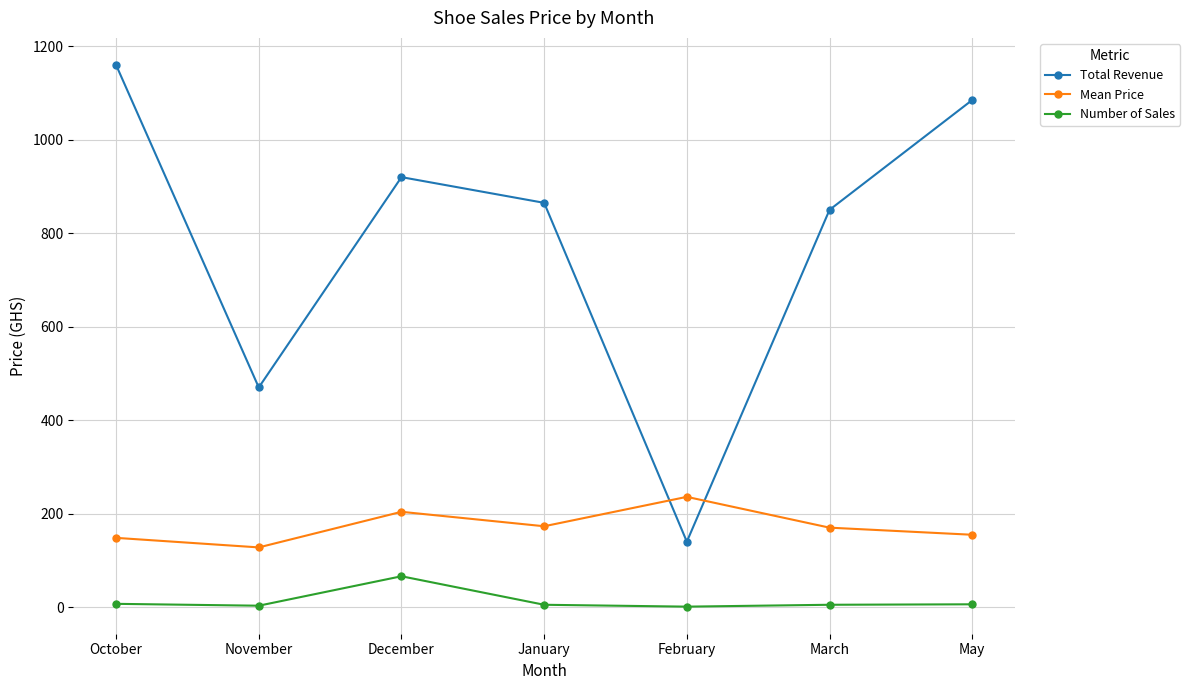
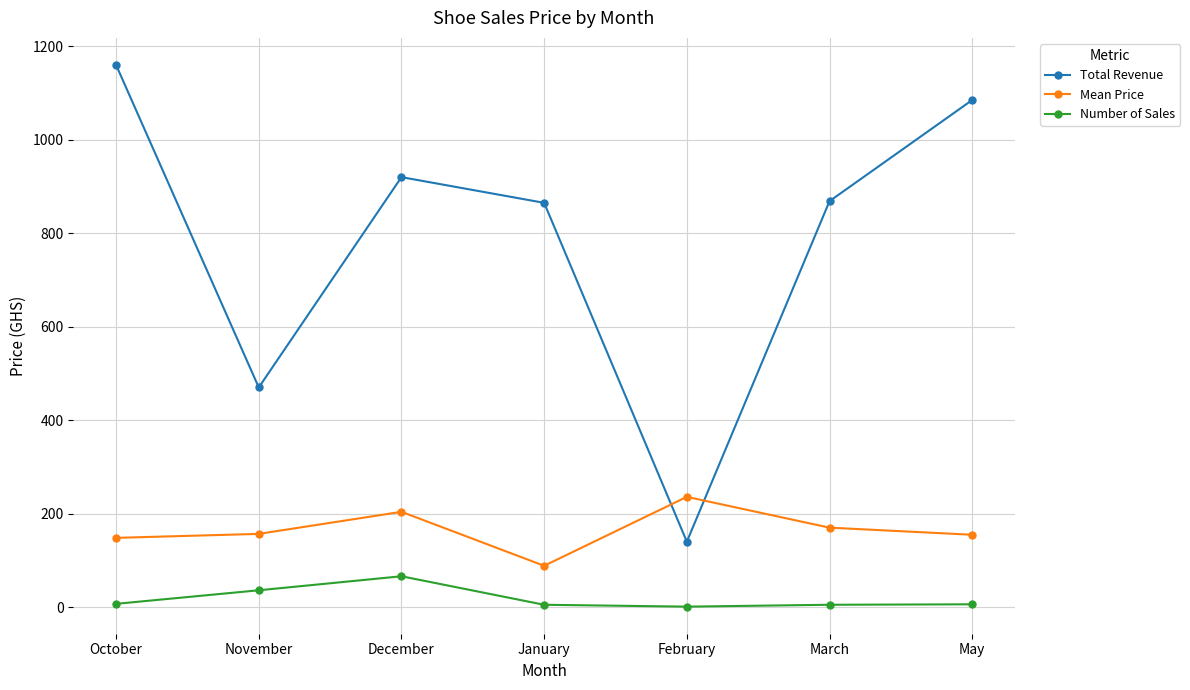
Mean Price, November: 130 -> 160
Number of Sales, November: 0 -> 40
Mean Price, January: 170 -> 90
Total Revenue, March: 850 -> 870
